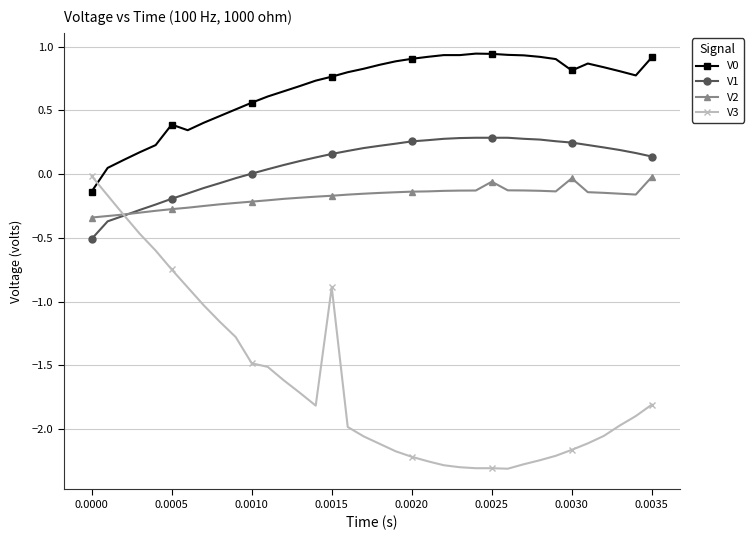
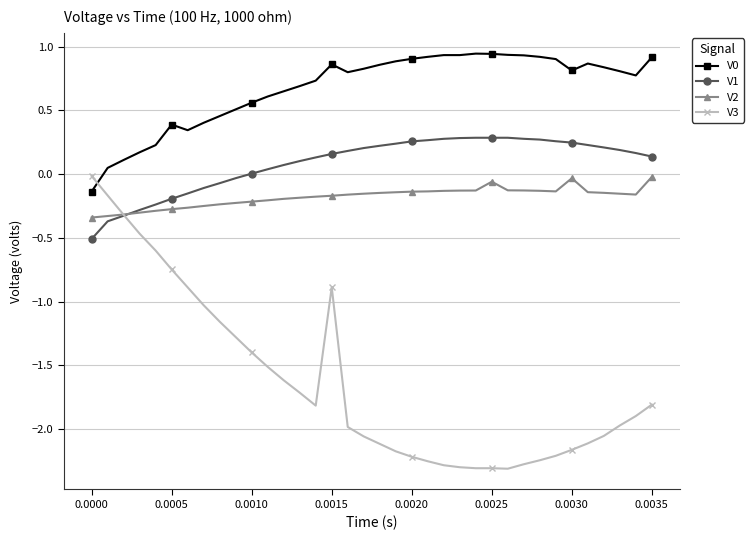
V3, 0.0010: -1.48 -> -1.40
V0, 0.0015: 0.76 -> 0.86
